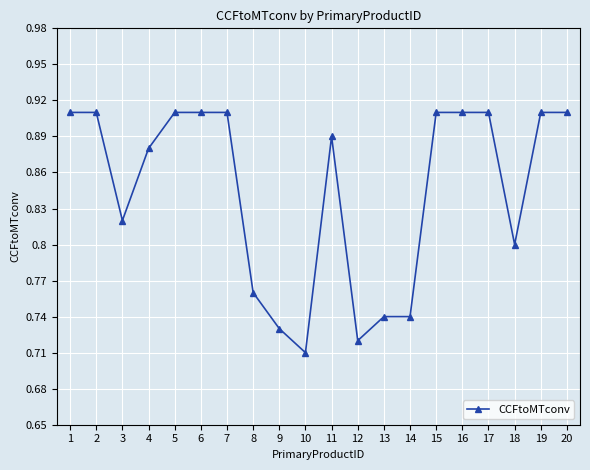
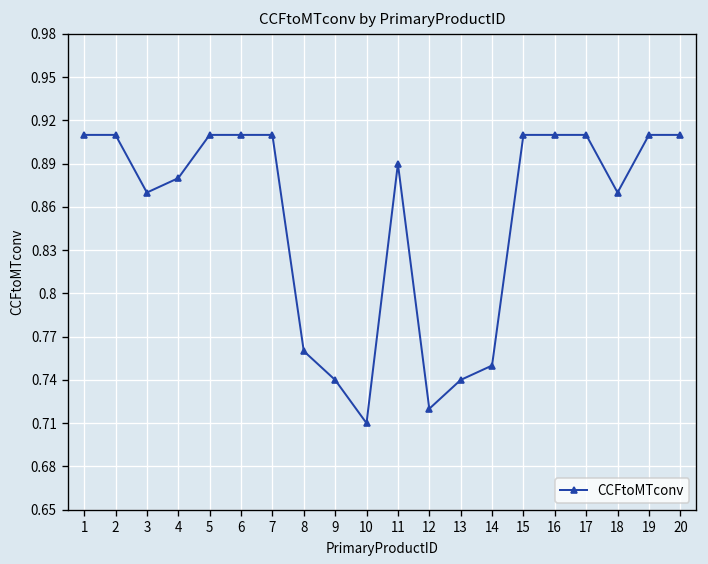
3: 0.82 -> 0.87
9: 0.73 -> 0.74
14: 0.74 -> 0.75
18: 0.80 -> 0.87
